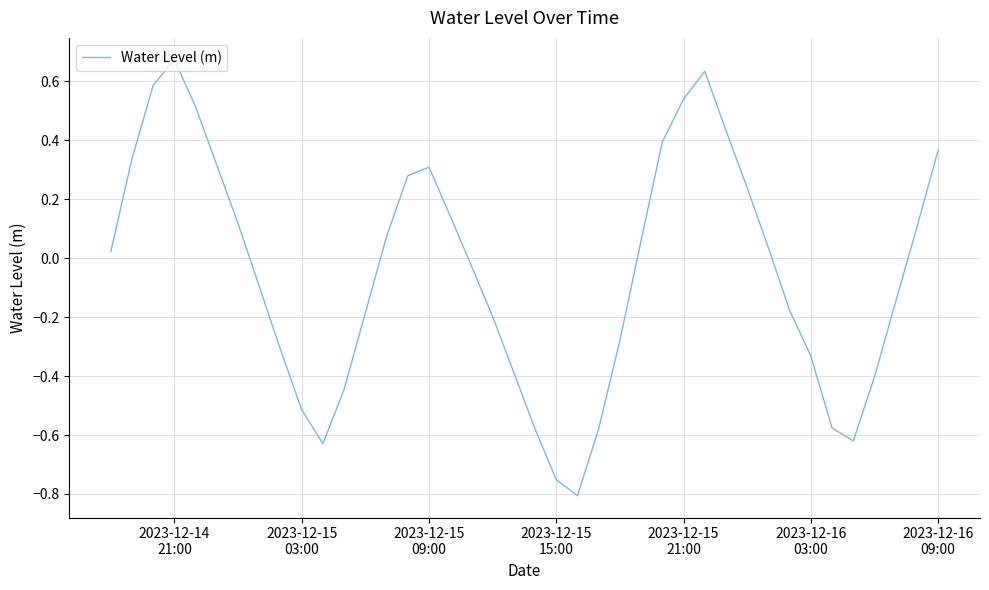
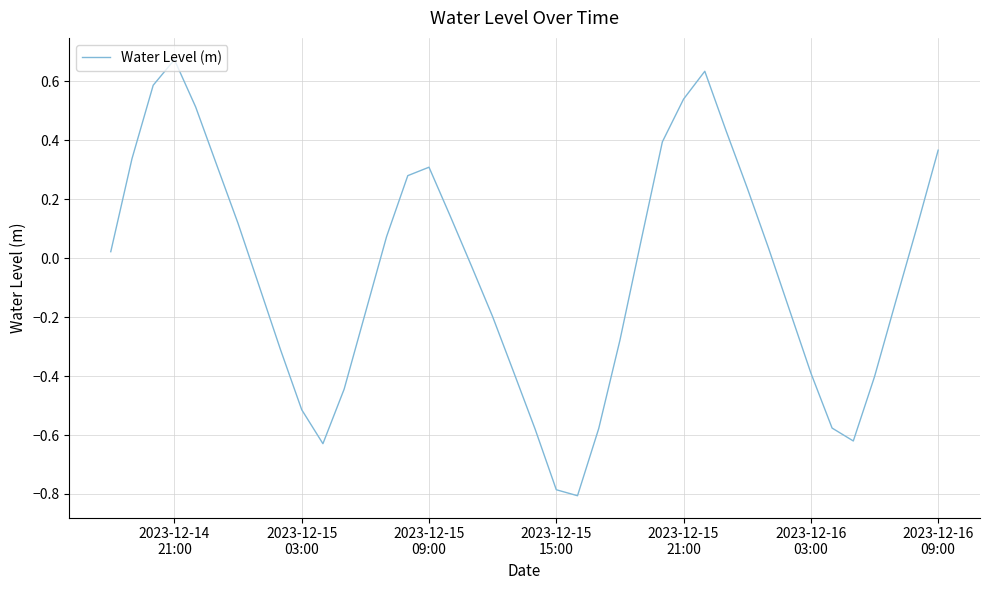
2023-12-15 15:00: -0.75 -> -0.79
2023-12-16 03:00: -0.33 -> -0.39
